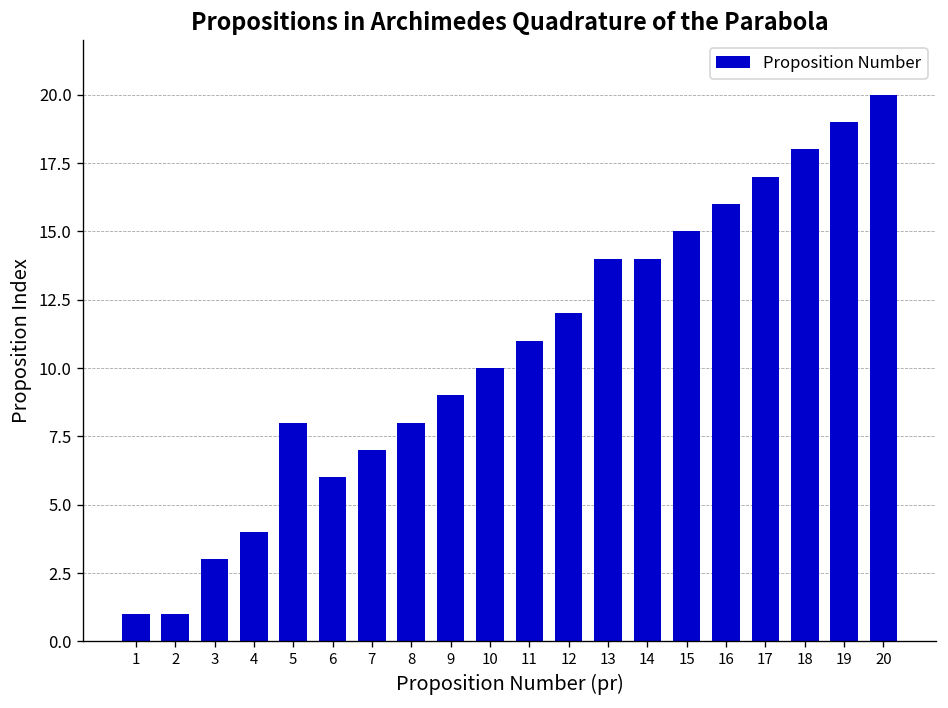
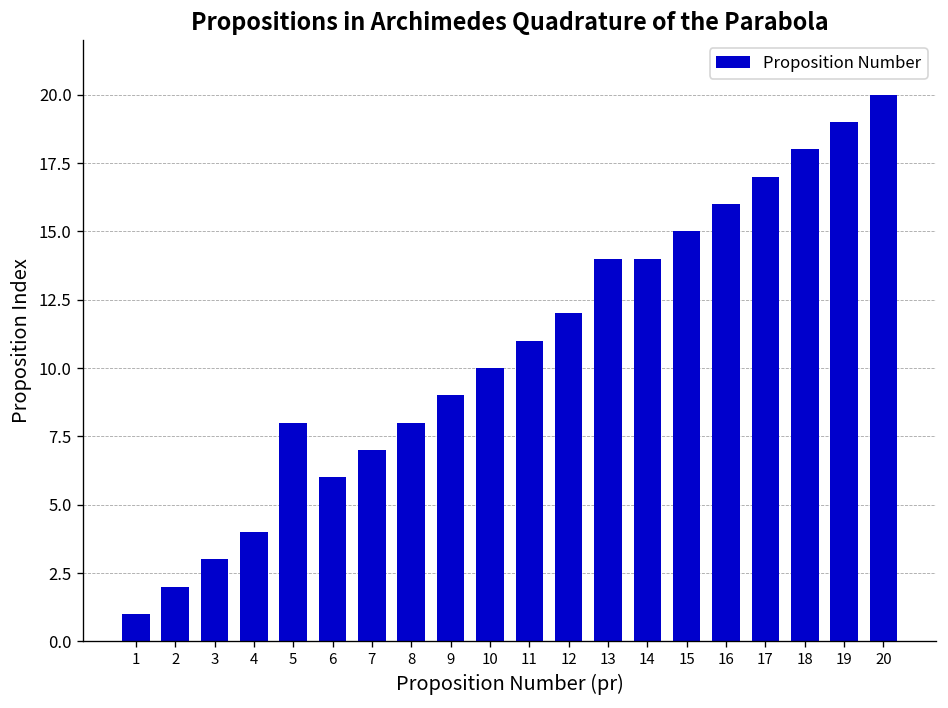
2: 1 -> 2
